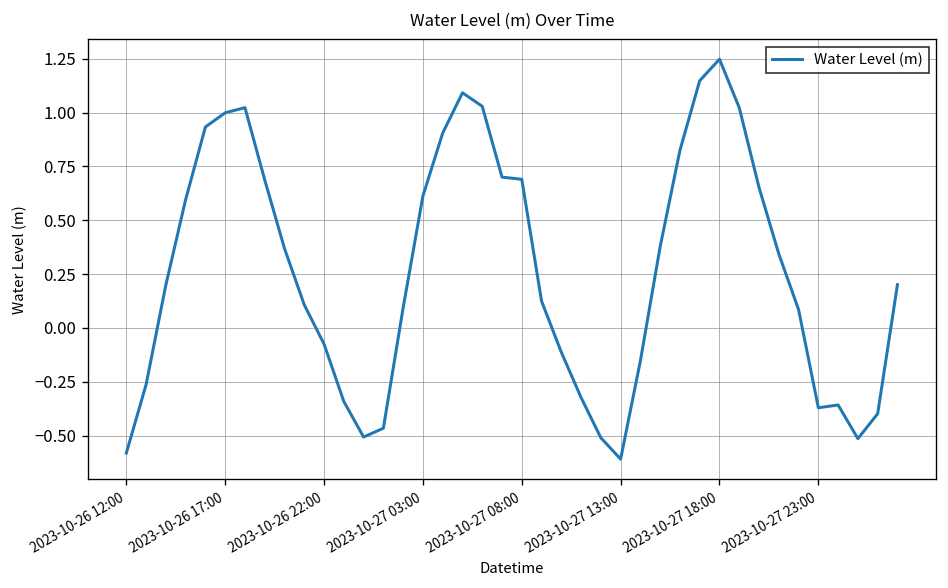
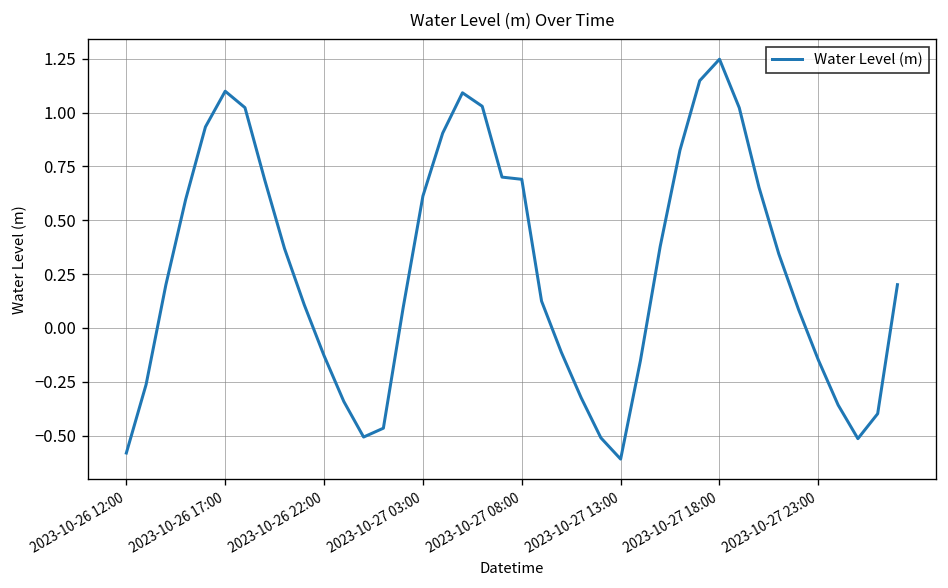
2023-10-26 17:00: 1.00 -> 1.10
2023-10-26 22:00: -0.08 -> -0.13
2023-10-27 23:00: -0.37 -> -0.15
